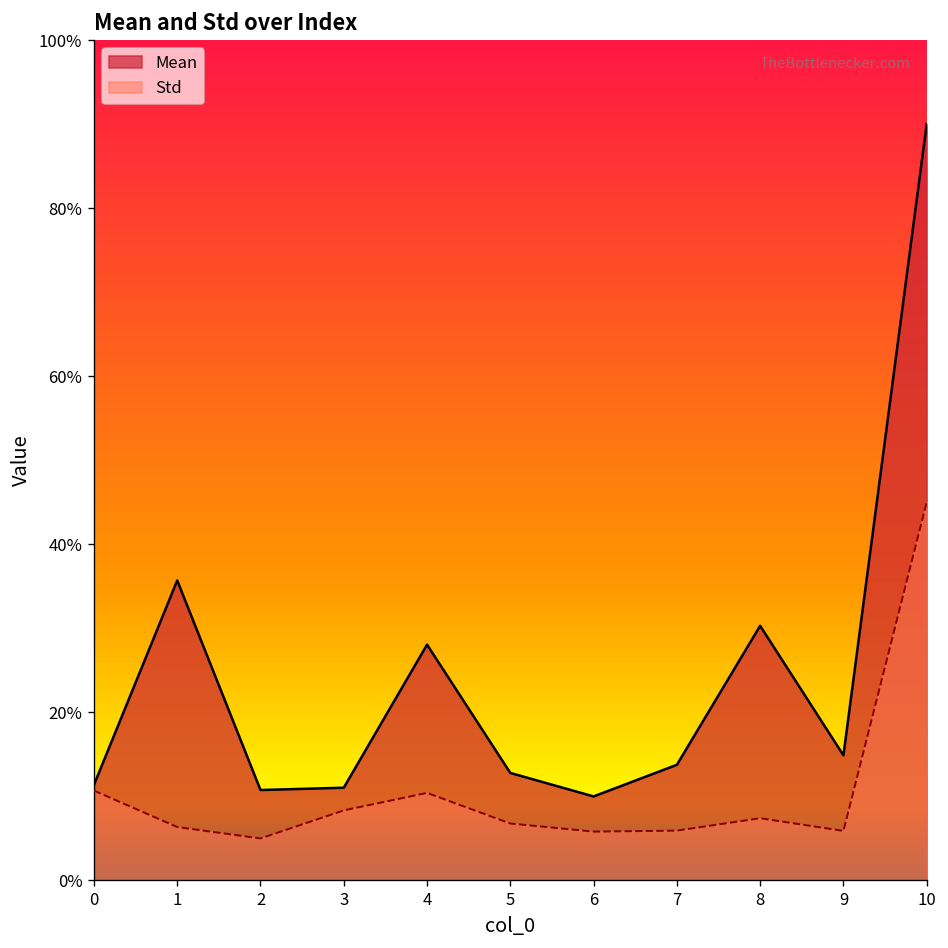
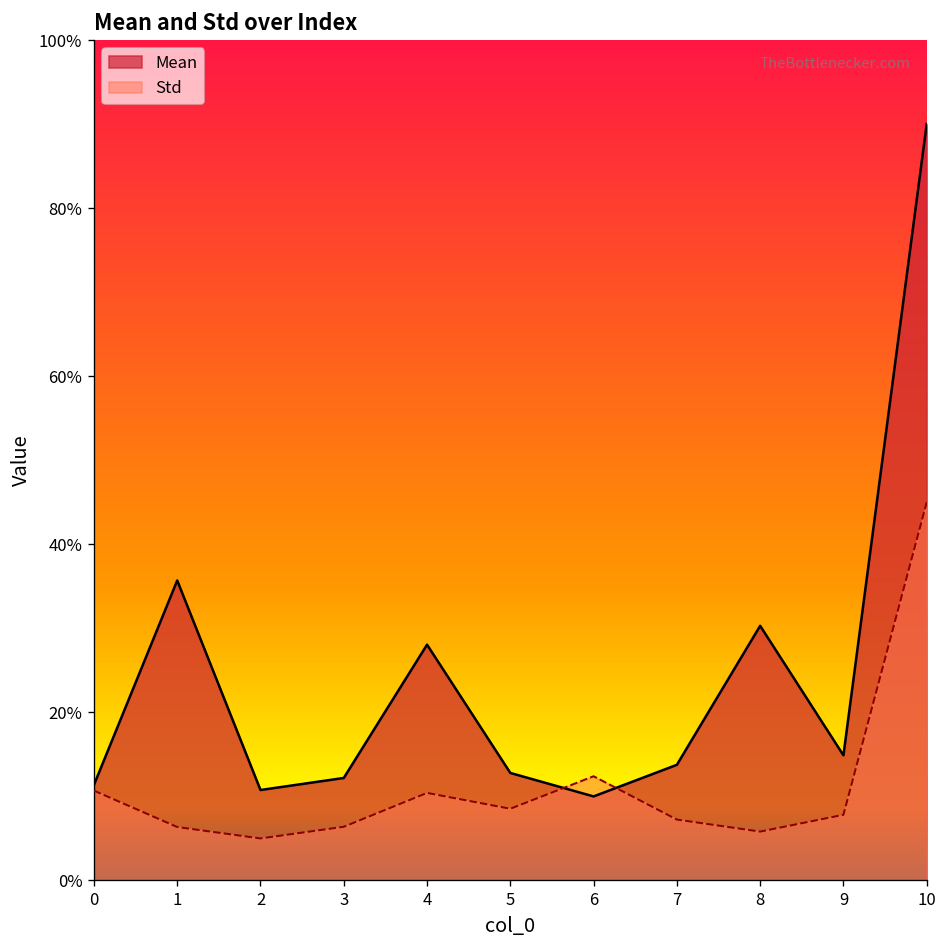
Mean, 3: 11% -> 12%
Std, 3: 8% -> 6%
Std, 5: 7% -> 9%
Std, 6: 6% -> 12%
Std, 7: 6% -> 7%
Std, 8: 7% -> 6%
Std, 9: 6% -> 8%
